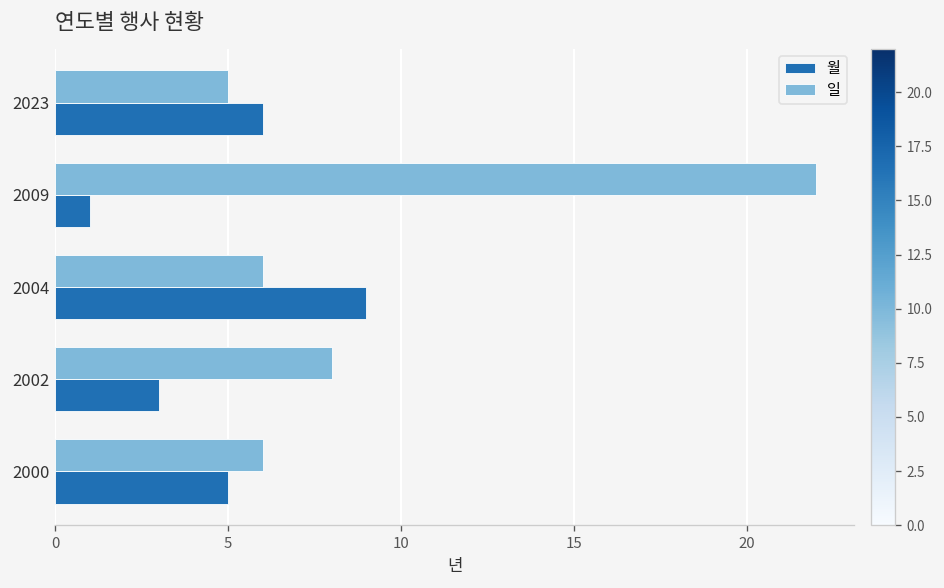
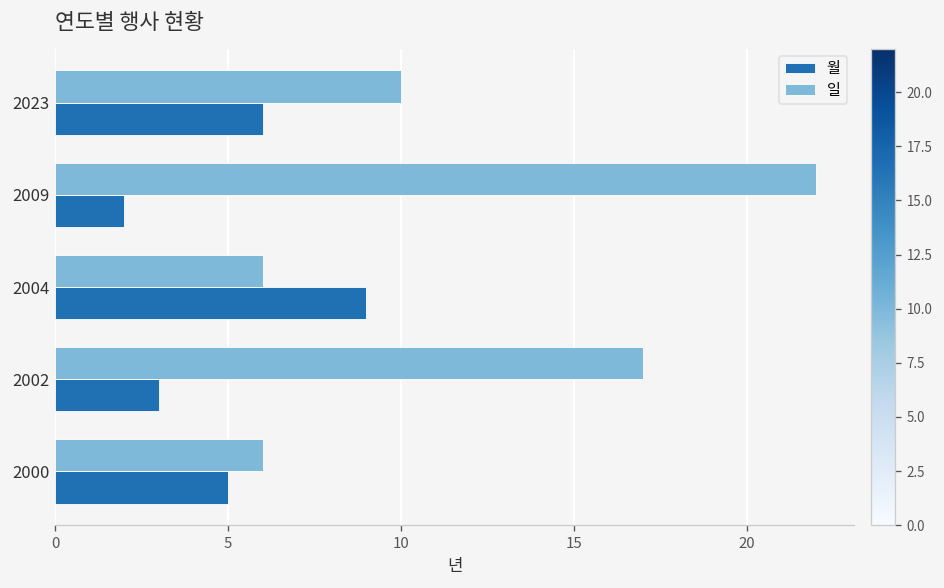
일, 2023: 5 -> 10
월, 2009: 1 -> 2
일, 2002: 8 -> 17
